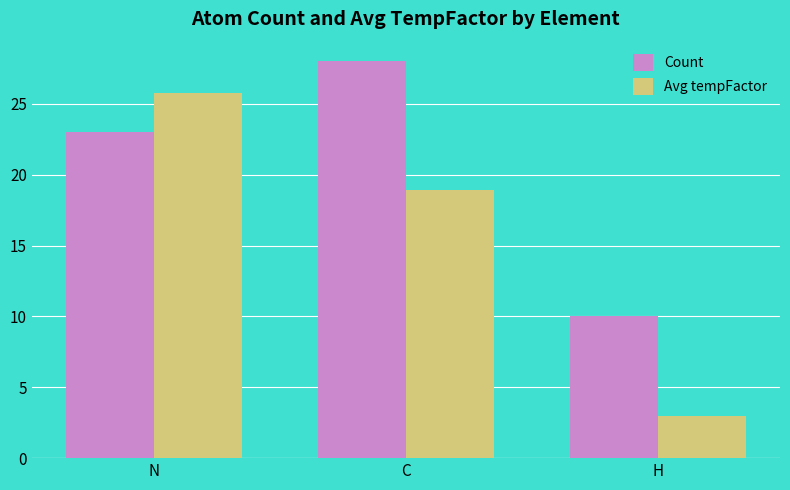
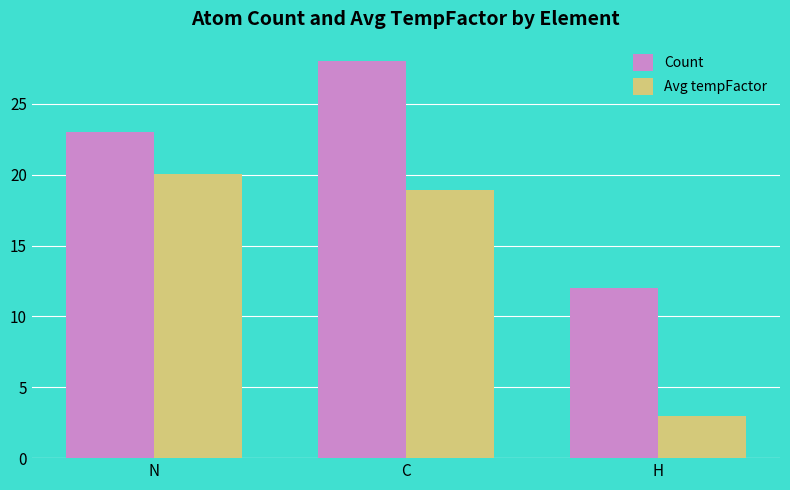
Avg tempFactor, N: 25.8 -> 20.1
Count, H: 10 -> 12
